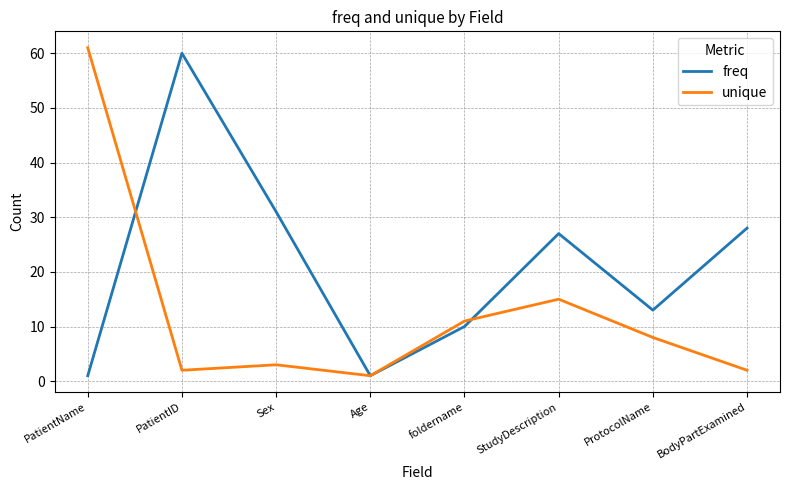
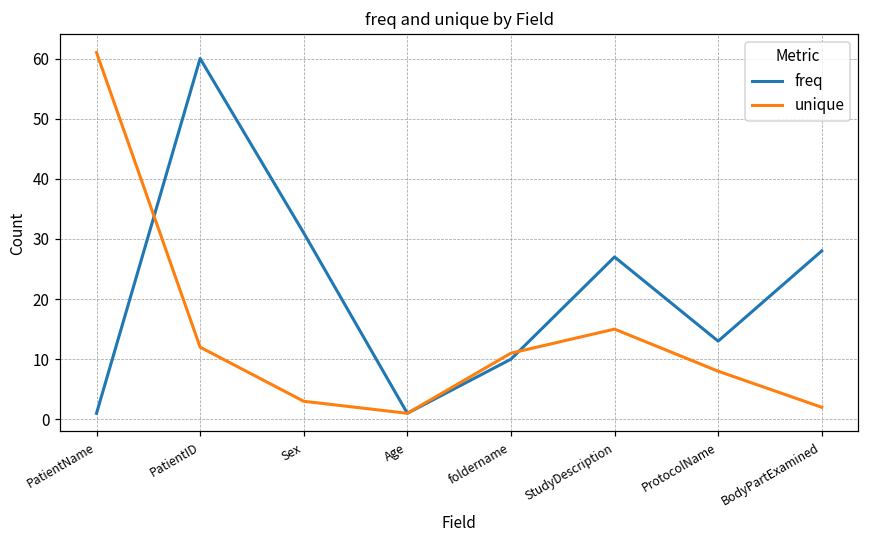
unique, PatientID: 2 -> 12
